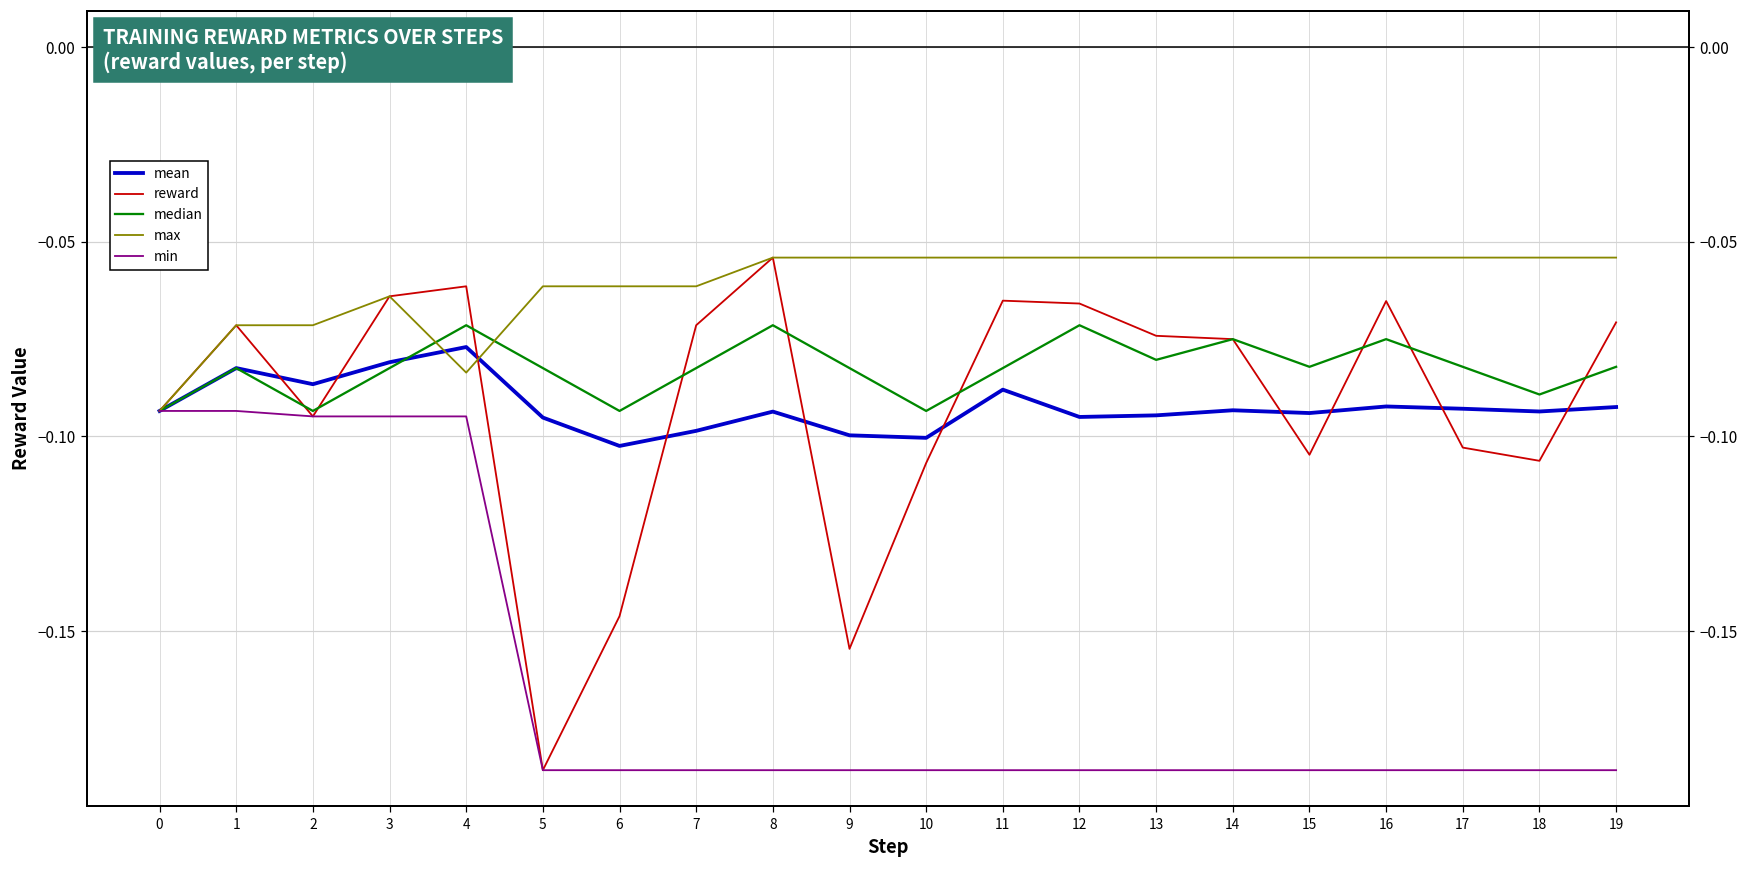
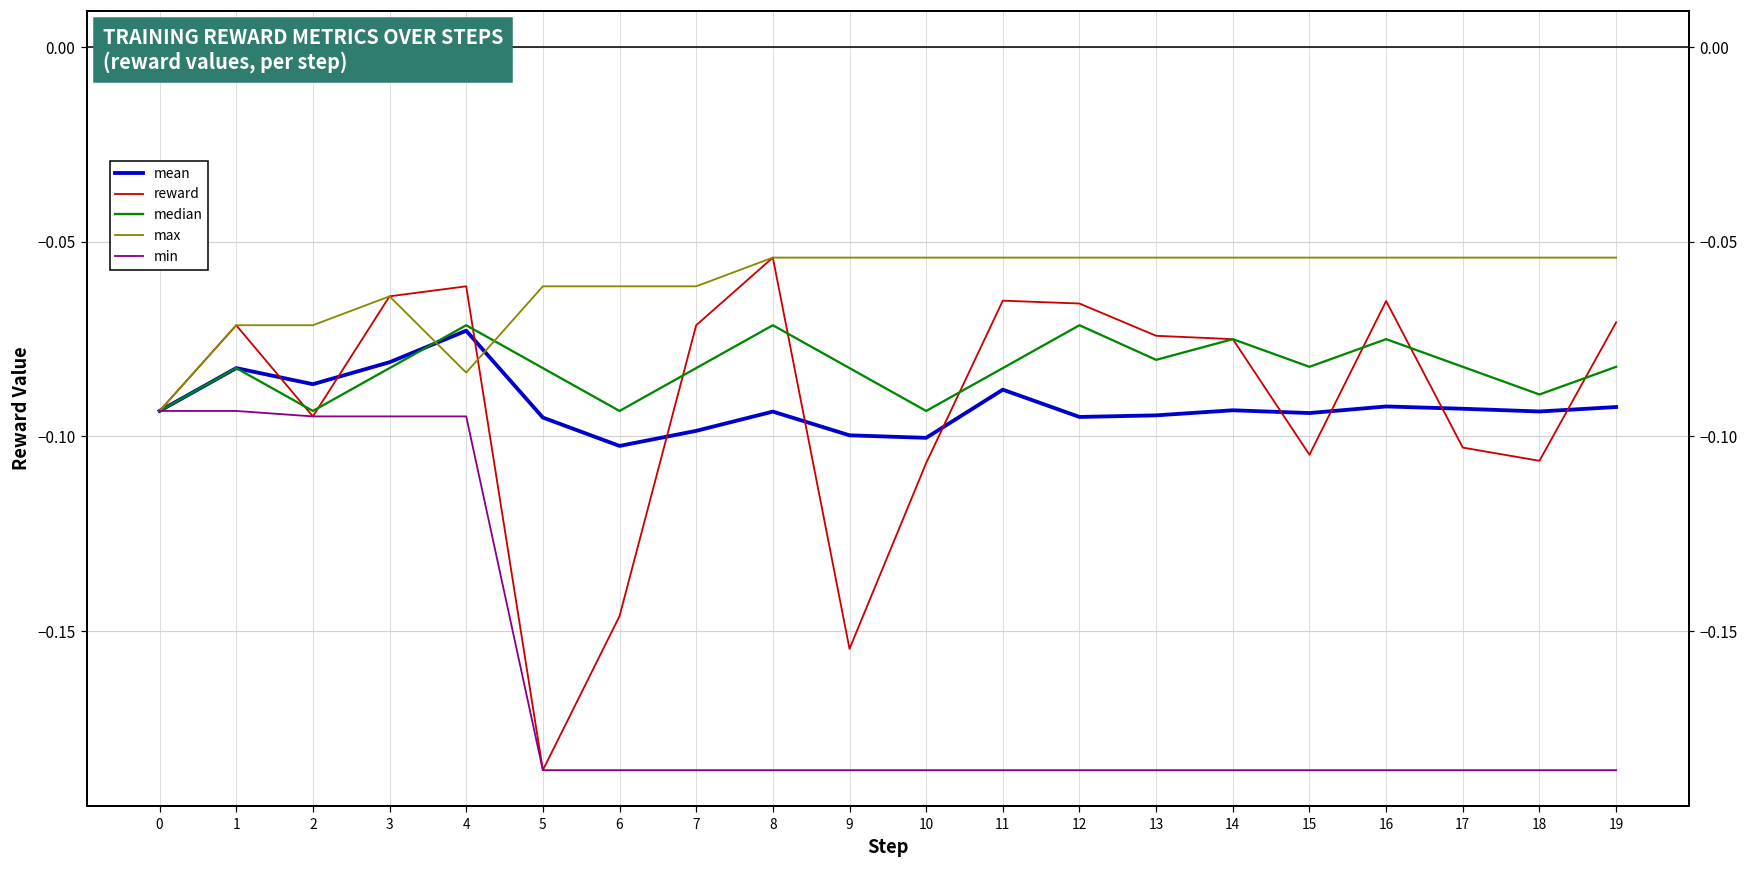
mean, 4: -0.077 -> -0.073
